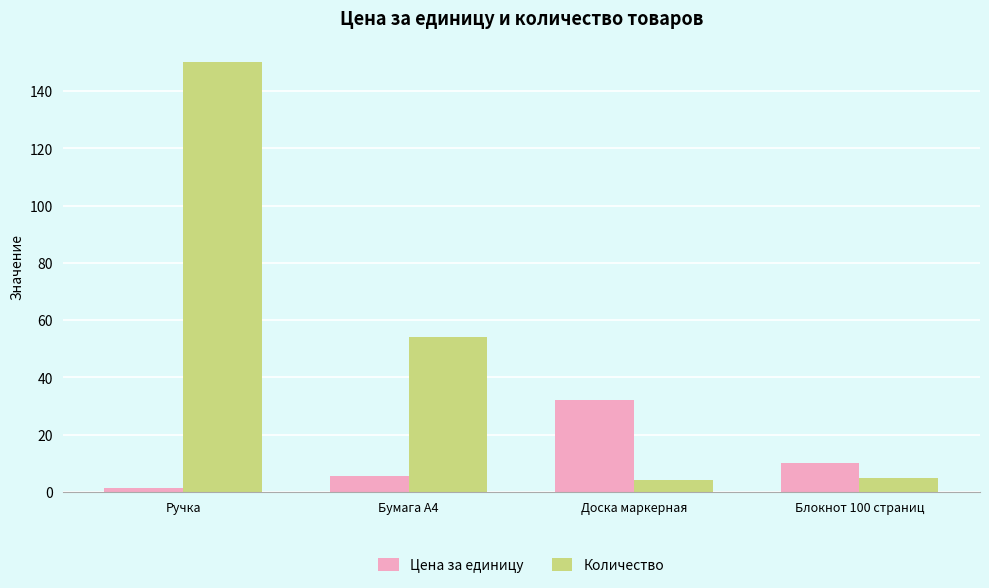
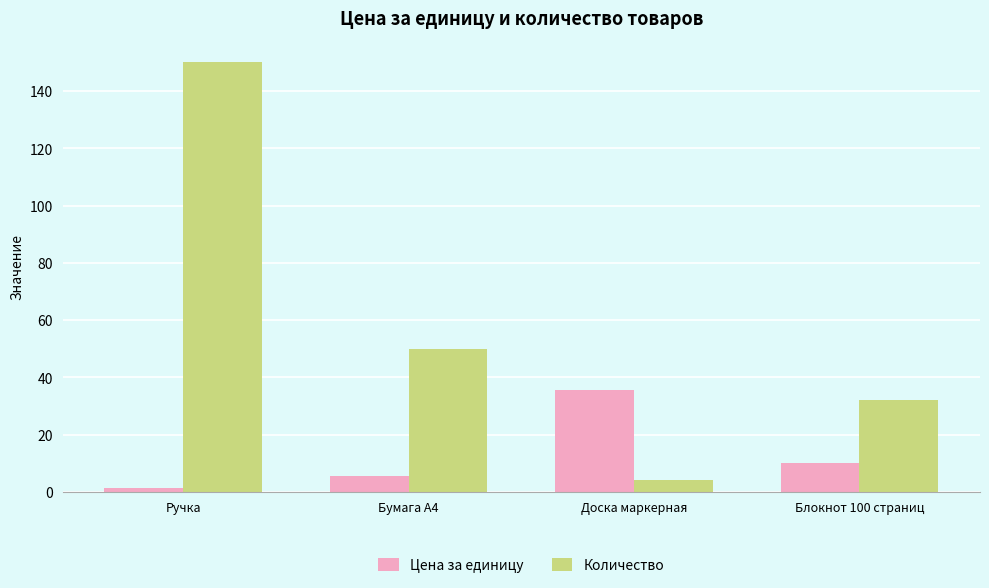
Количество, Бумага А4: 54 -> 50
Цена за единицу, Доска маркерная: 32 -> 36
Количество, Блокнот 100 страниц: 5 -> 32
